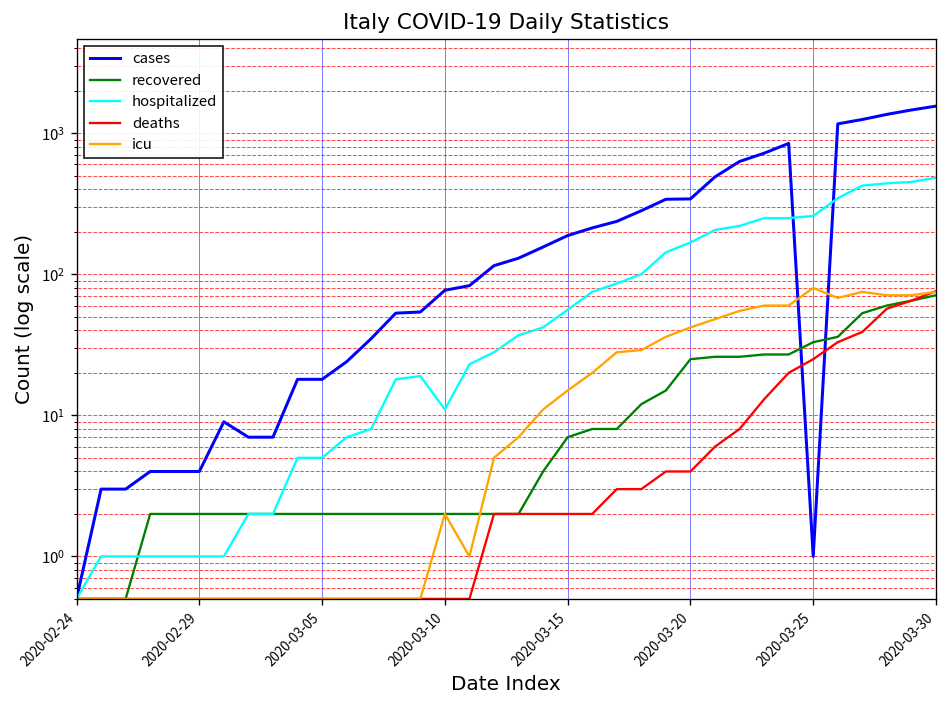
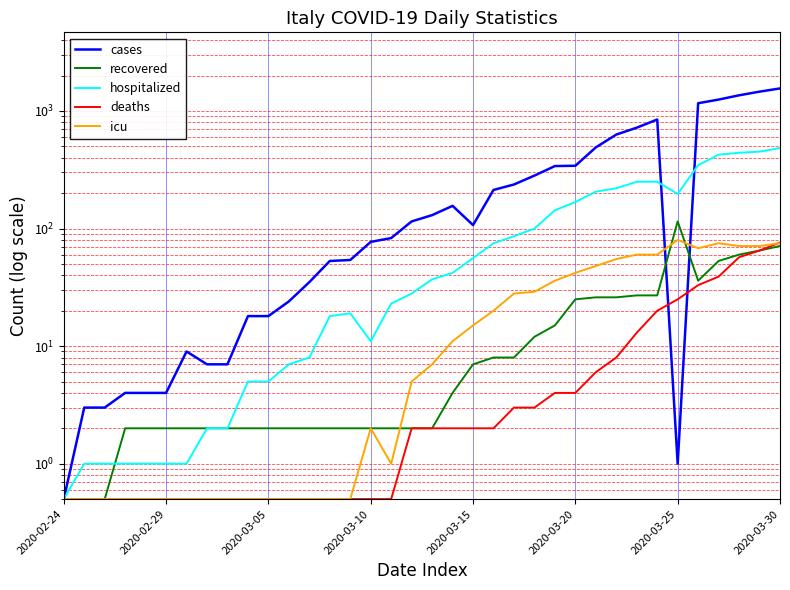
cases, 2020-03-15: 190 -> 110
recovered, 2020-03-25: 33 -> 120
hospitalized, 2020-03-25: 260 -> 200
